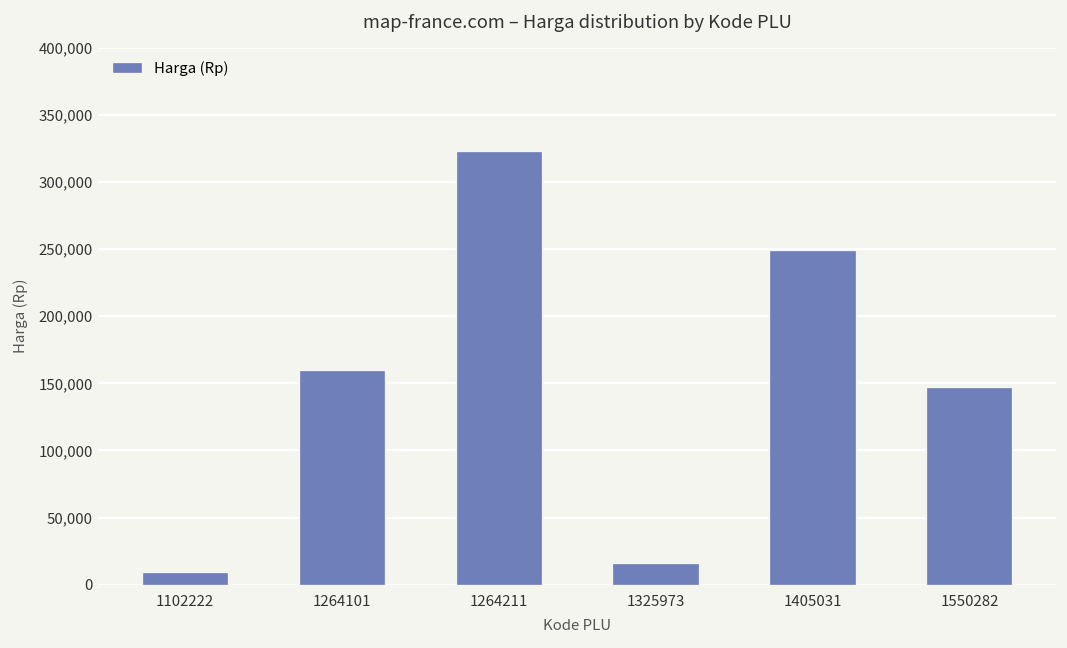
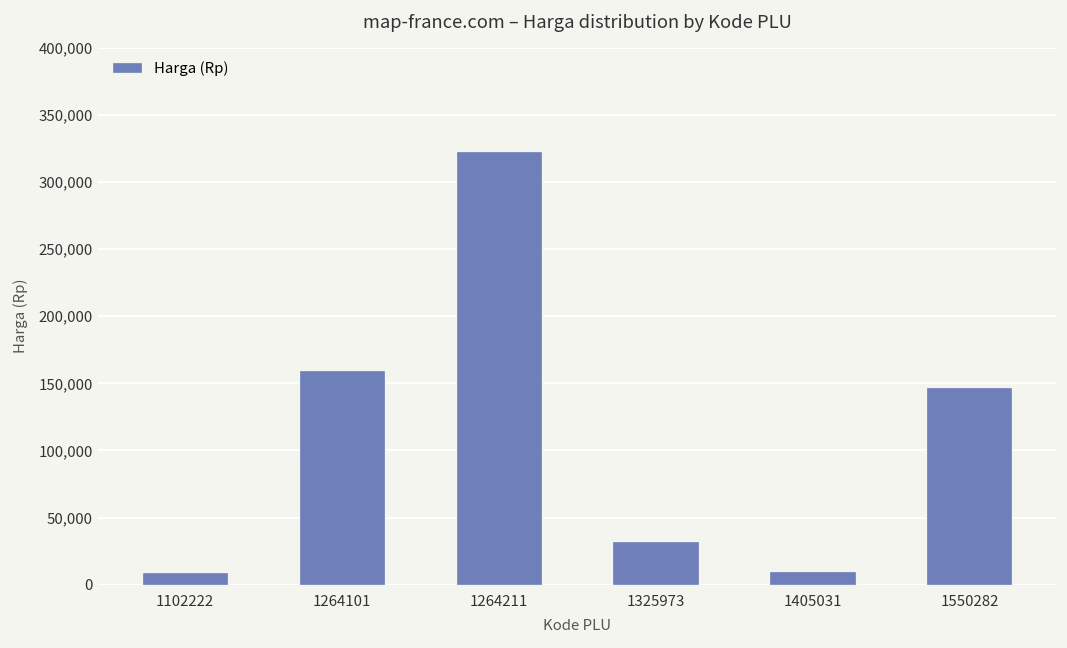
1325973: 16,000 -> 32,000
1405031: 250,000 -> 11,000
